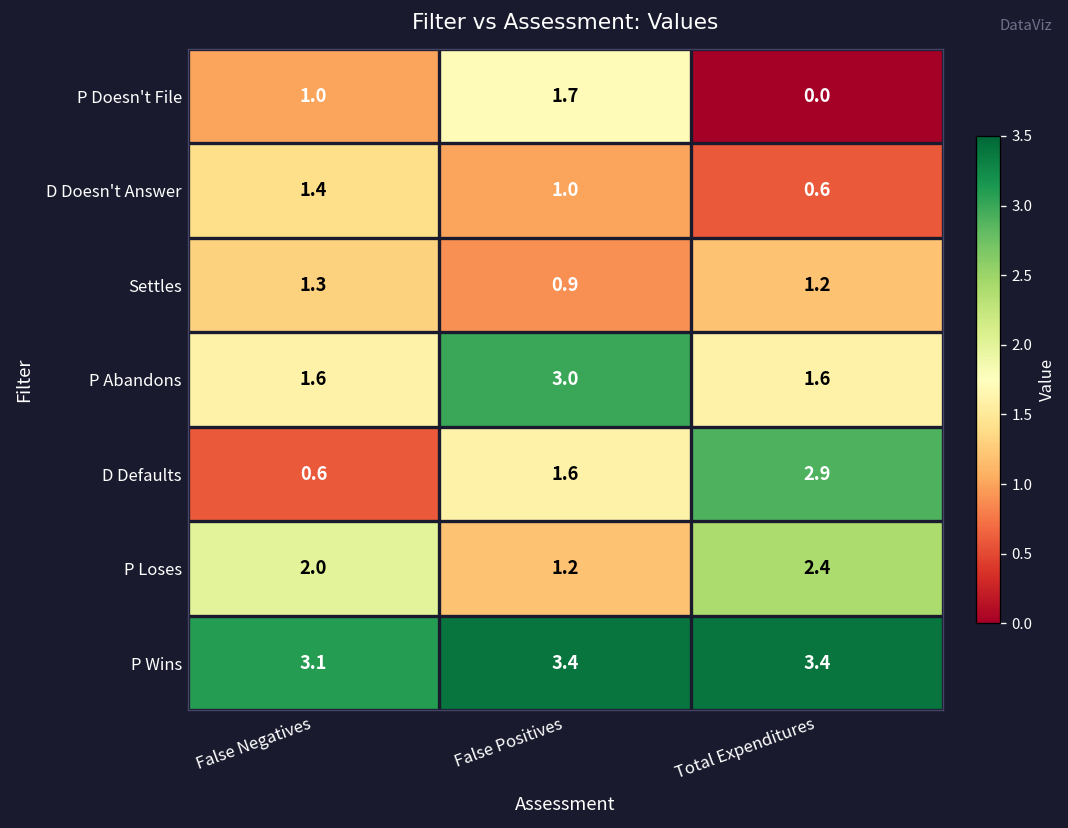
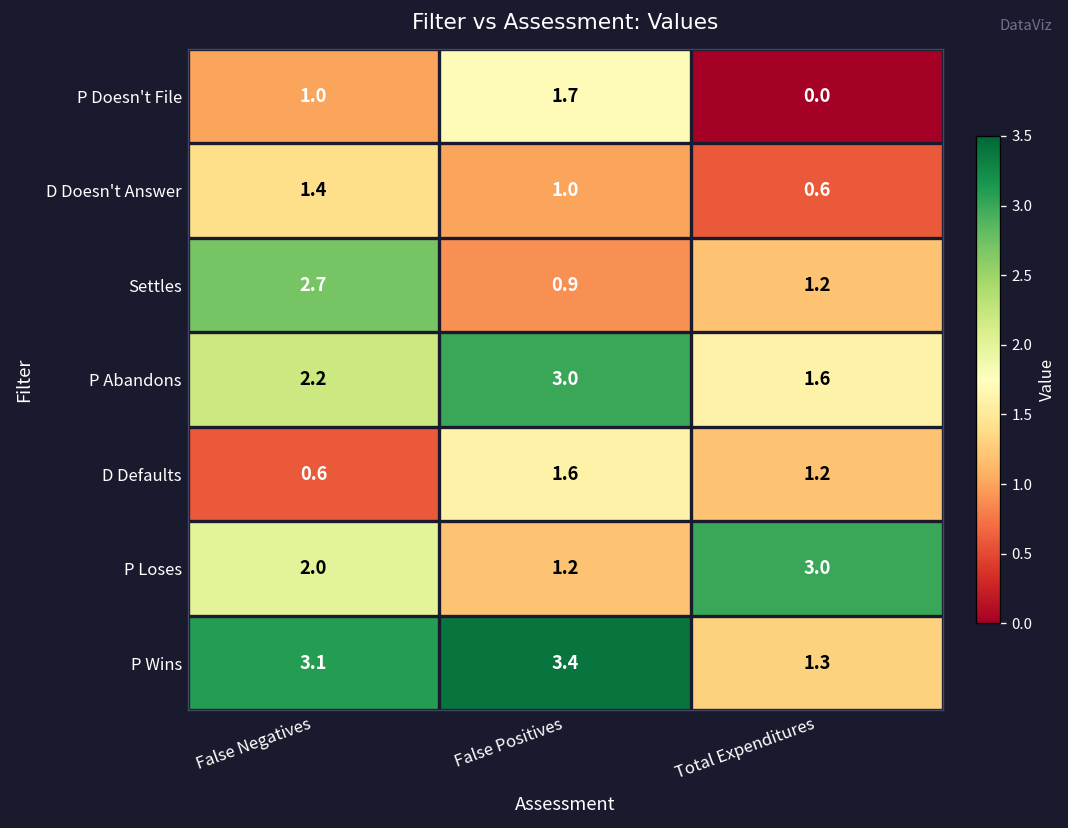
Settles, False Negatives: 1.3 -> 2.7
P Abandons, False Negatives: 1.6 -> 2.2
D Defaults, Total Expenditures: 2.9 -> 1.2
P Loses, Total Expenditures: 2.4 -> 3.0
P Wins, Total Expenditures: 3.4 -> 1.3
